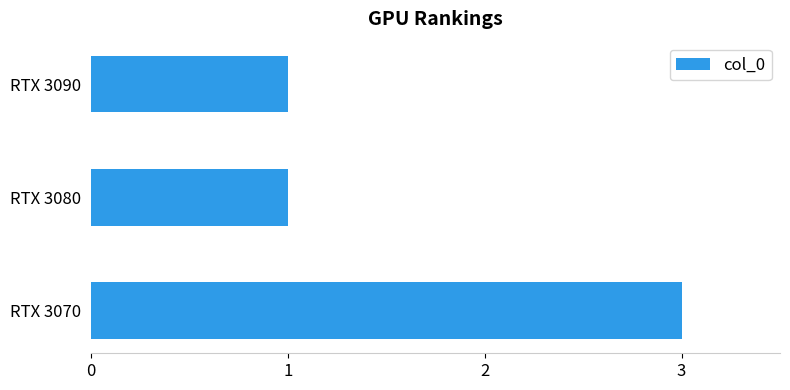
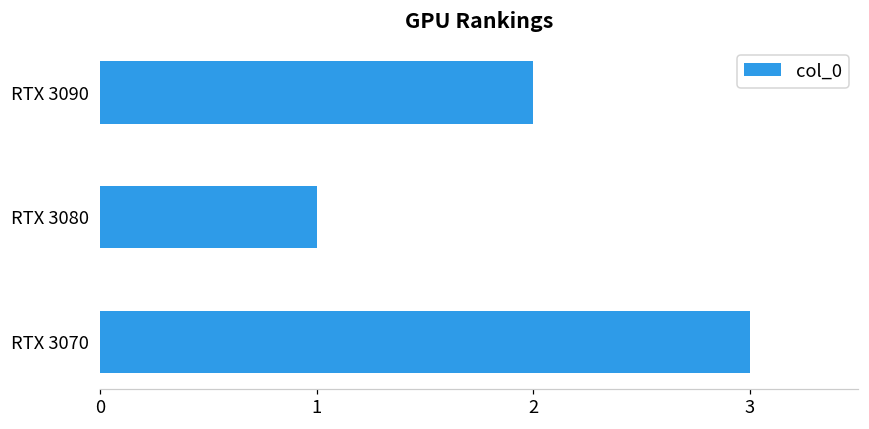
RTX 3090: 1 -> 2
